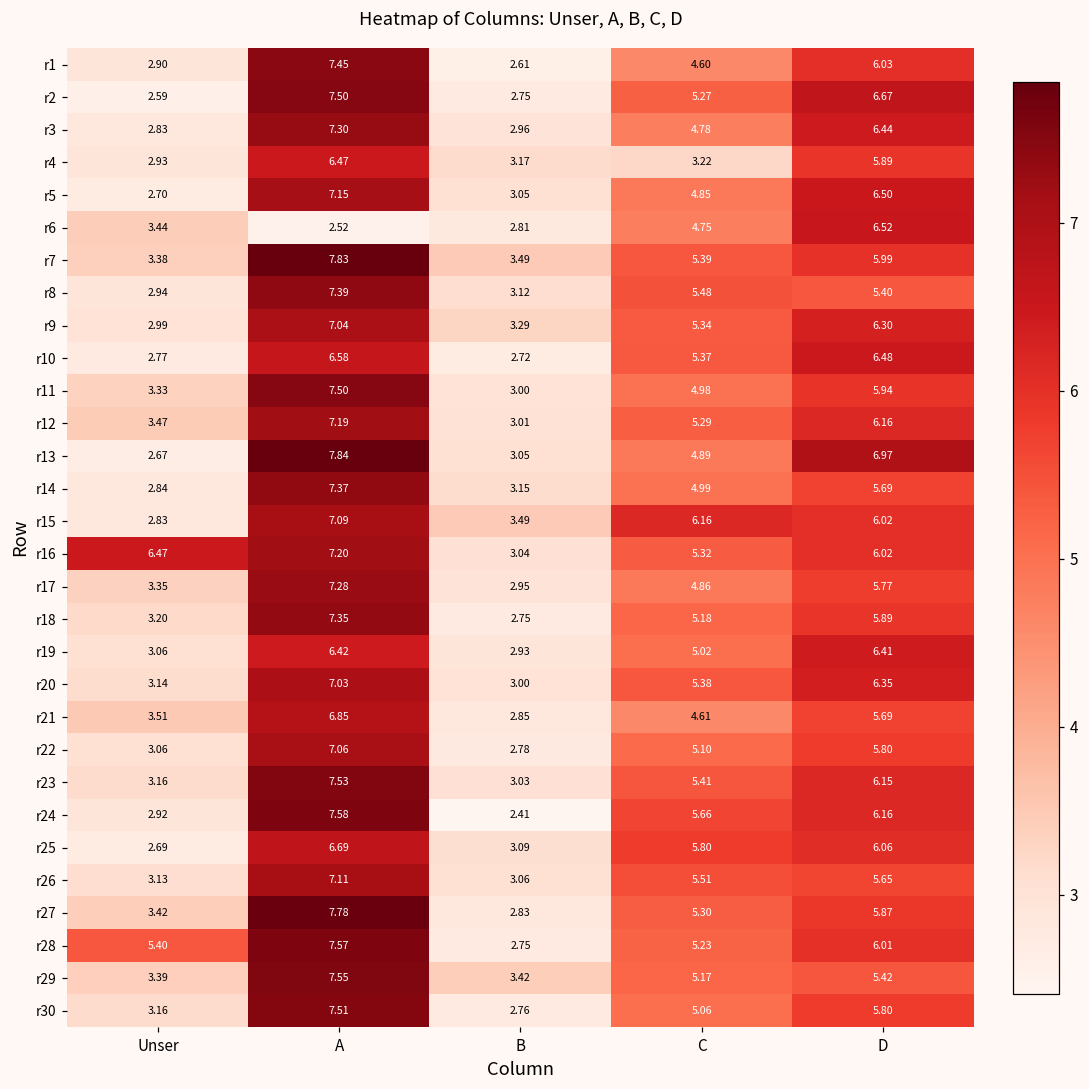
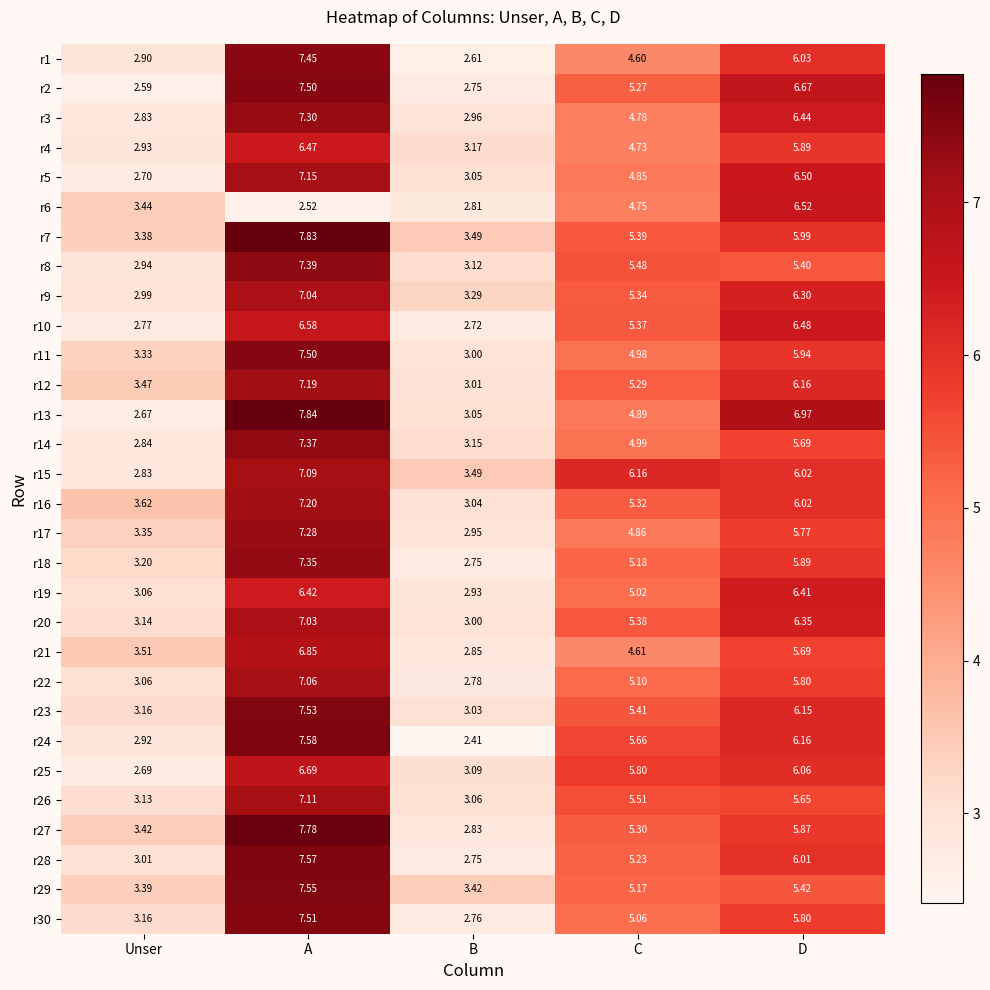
r4, C: 3.22 -> 4.73
r16, Unser: 6.47 -> 3.62
r28, Unser: 5.40 -> 3.01
